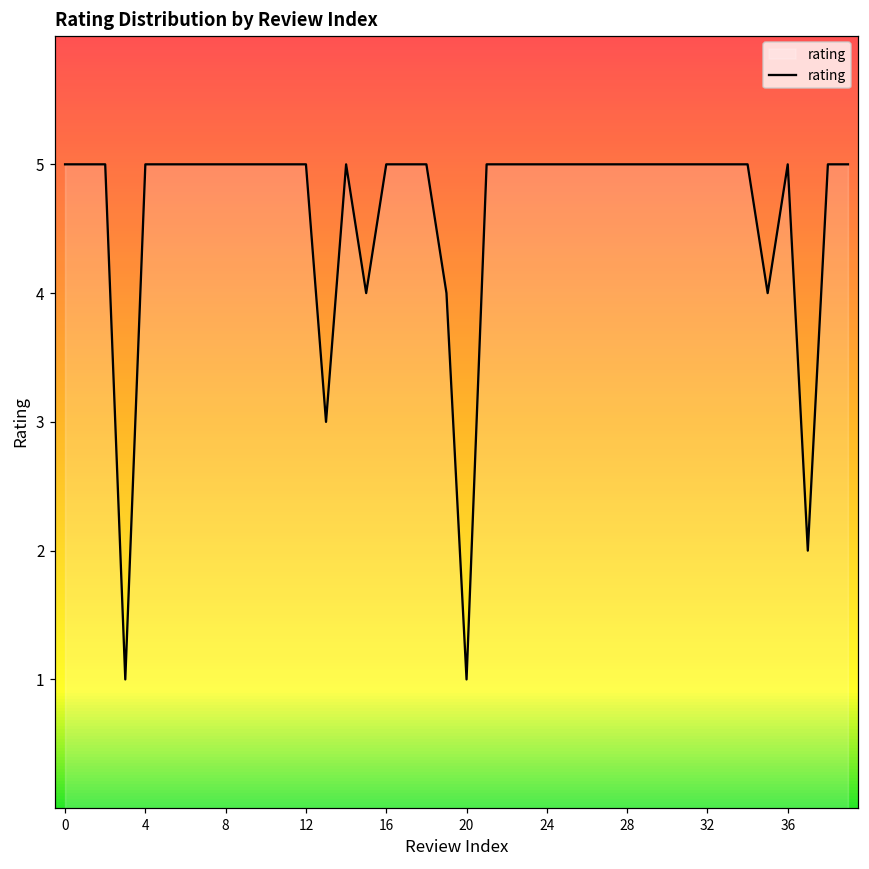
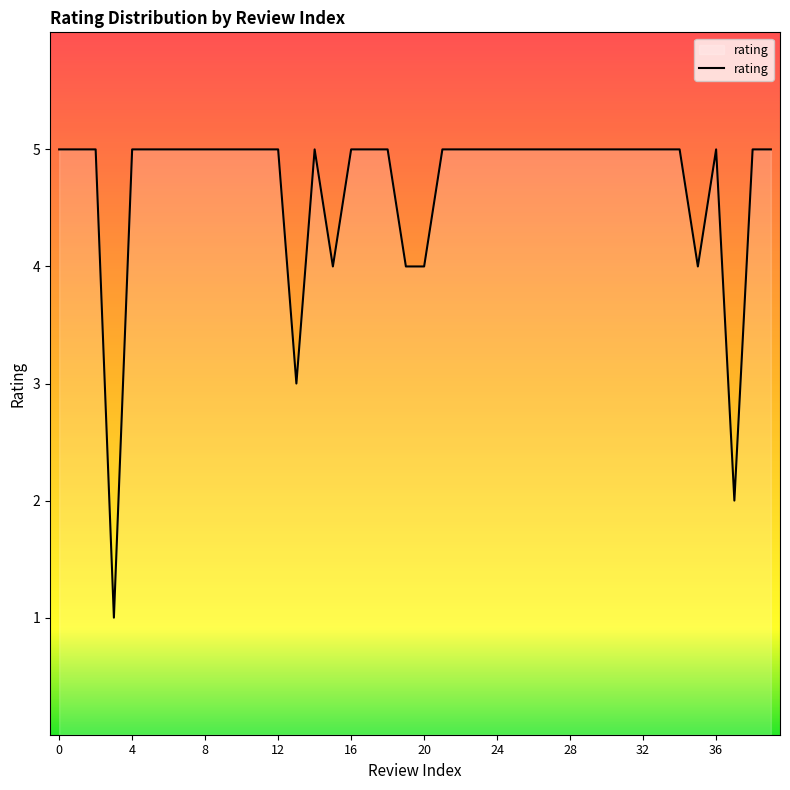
20: 1 -> 4
